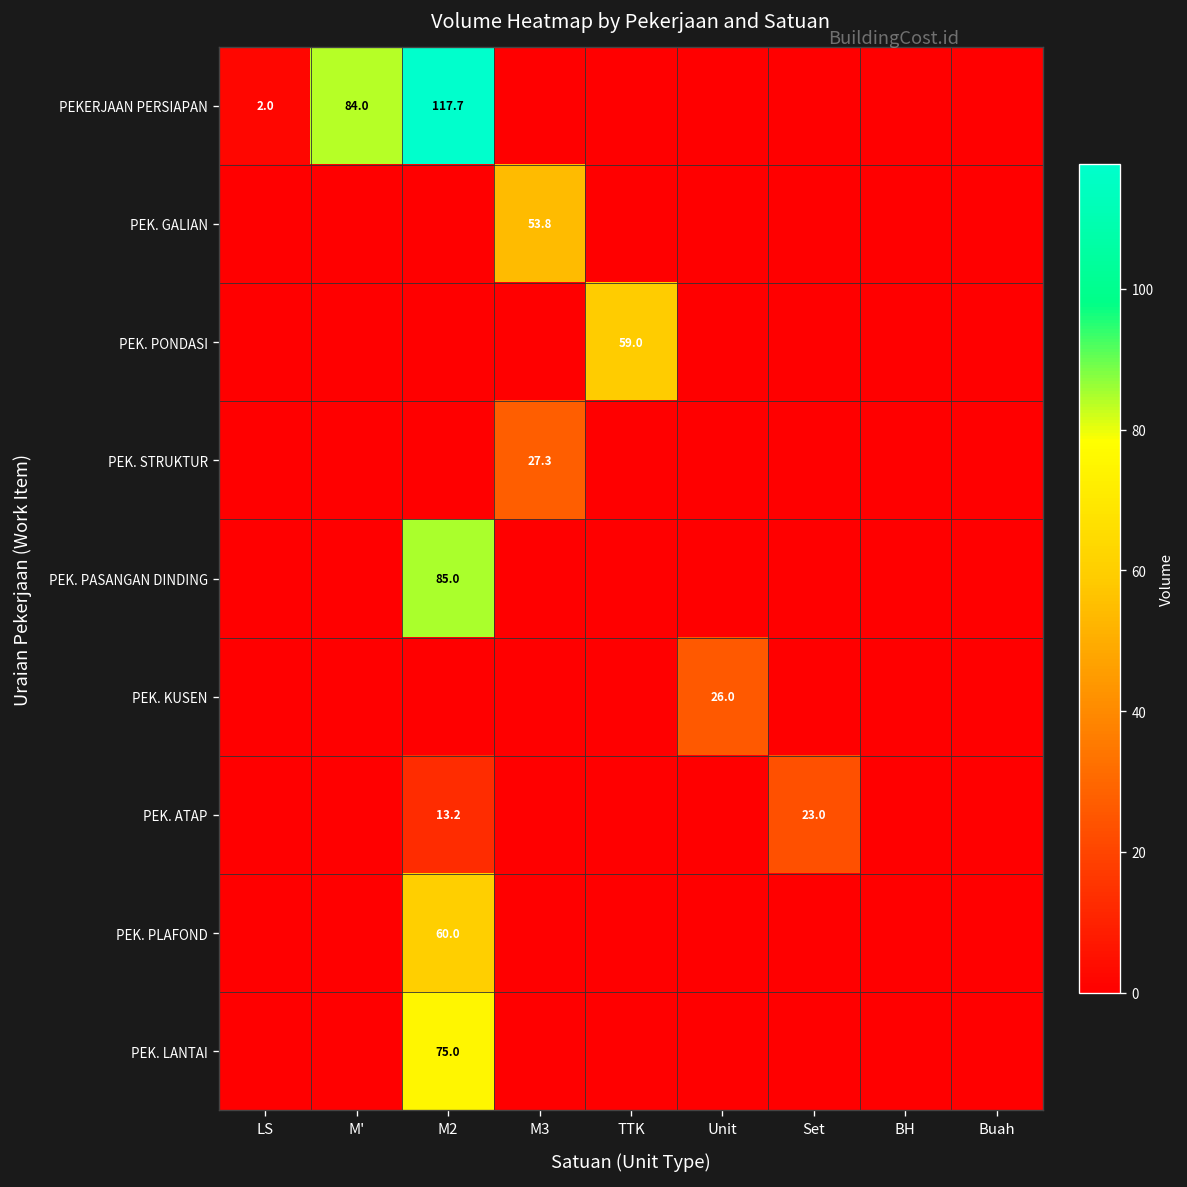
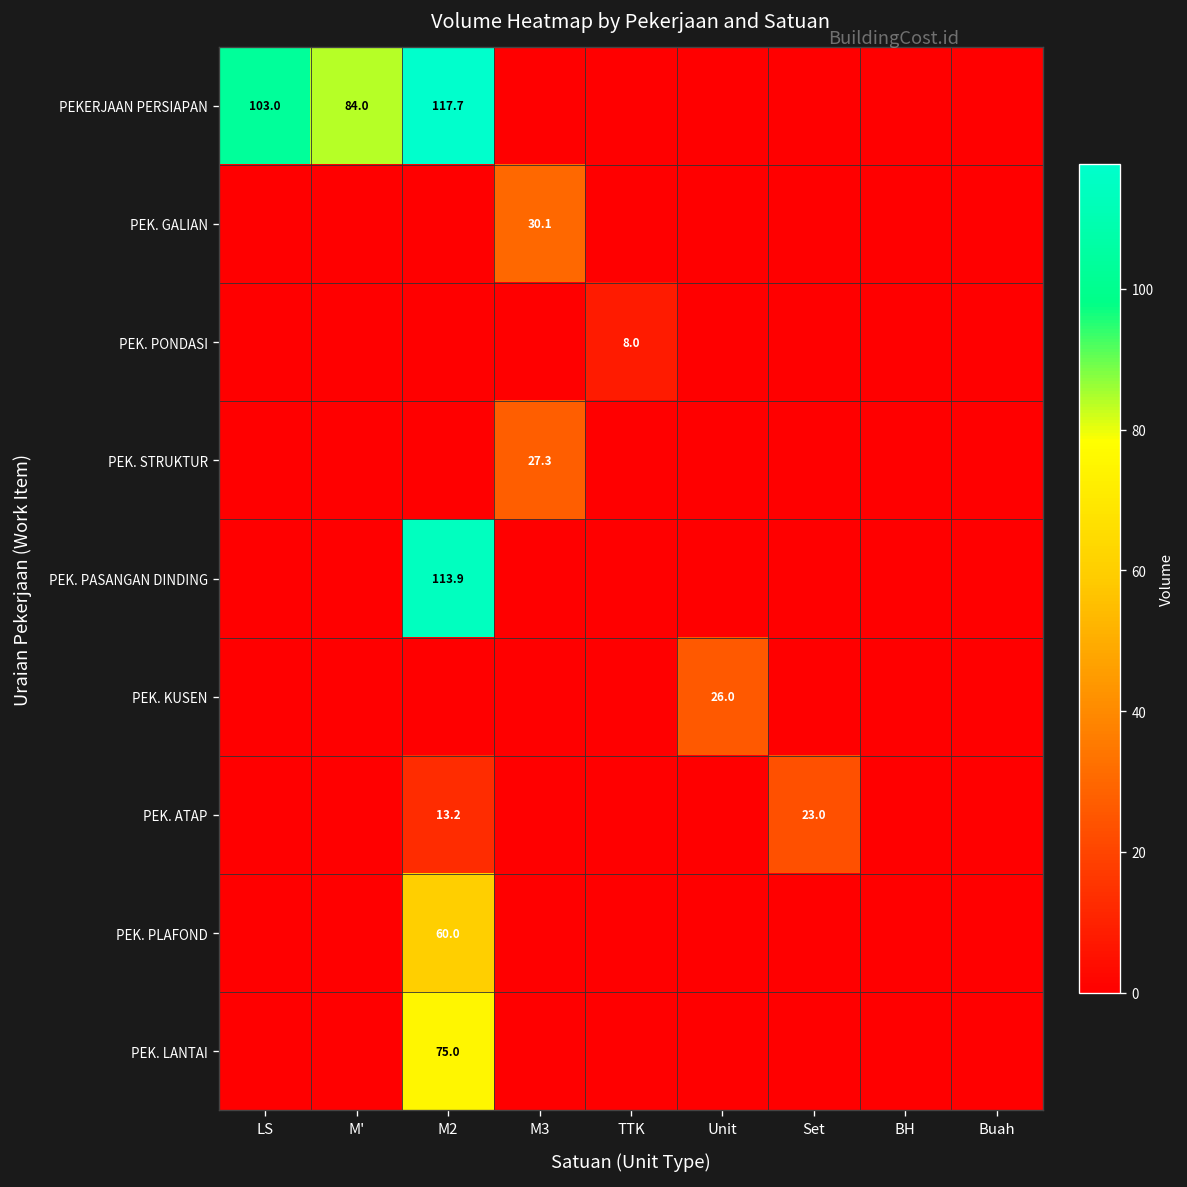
PEKERJAAN PERSIAPAN, LS: 2.0 -> 103.0
PEK. GALIAN, M3: 53.8 -> 30.1
PEK. PONDASI, TTK: 59.0 -> 8.0
PEK. PASANGAN DINDING, M2: 85.0 -> 113.9
